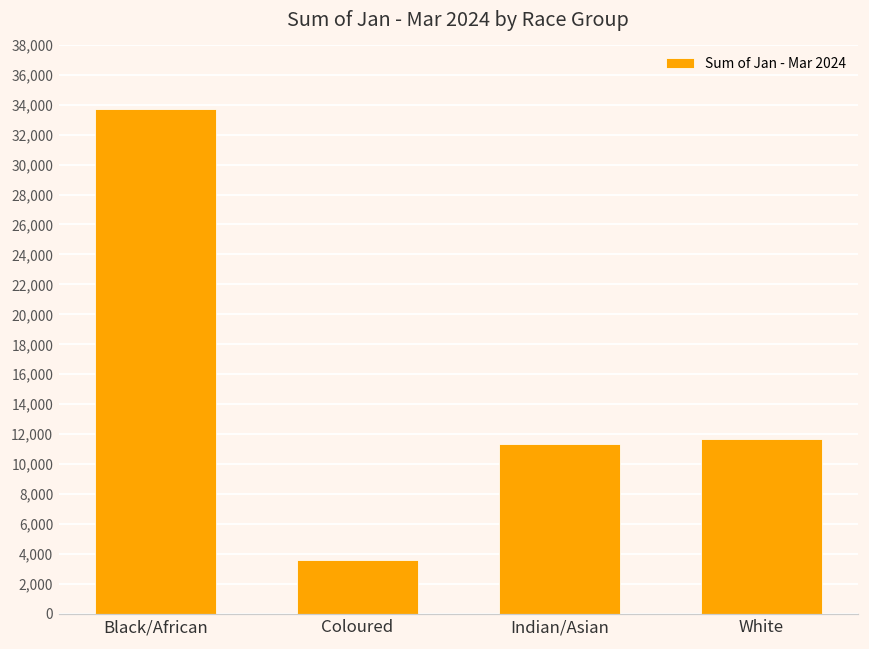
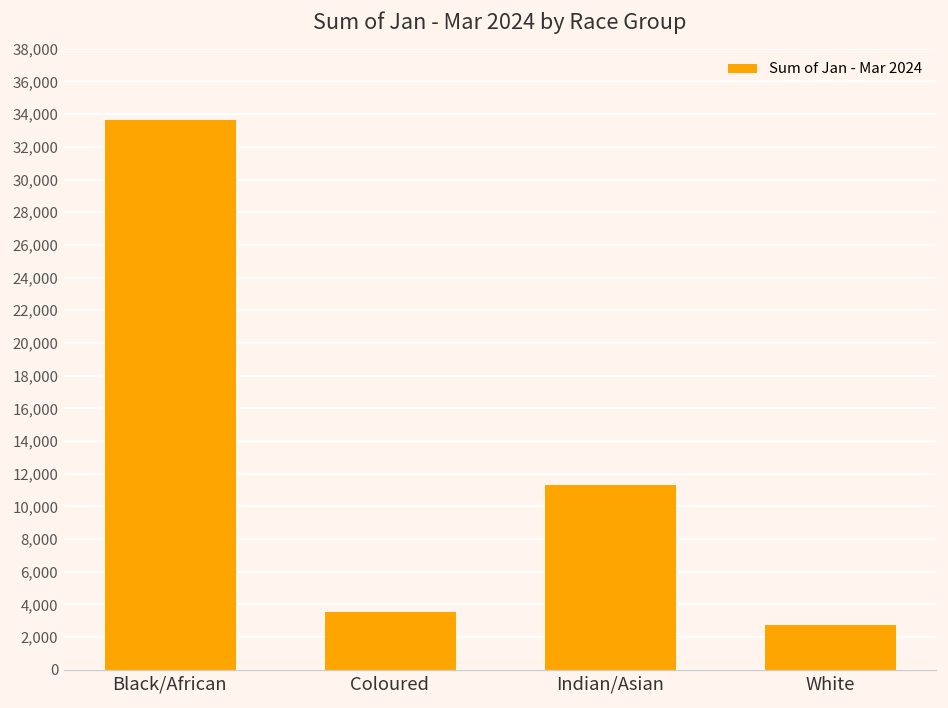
White: 11,700 -> 2,800
